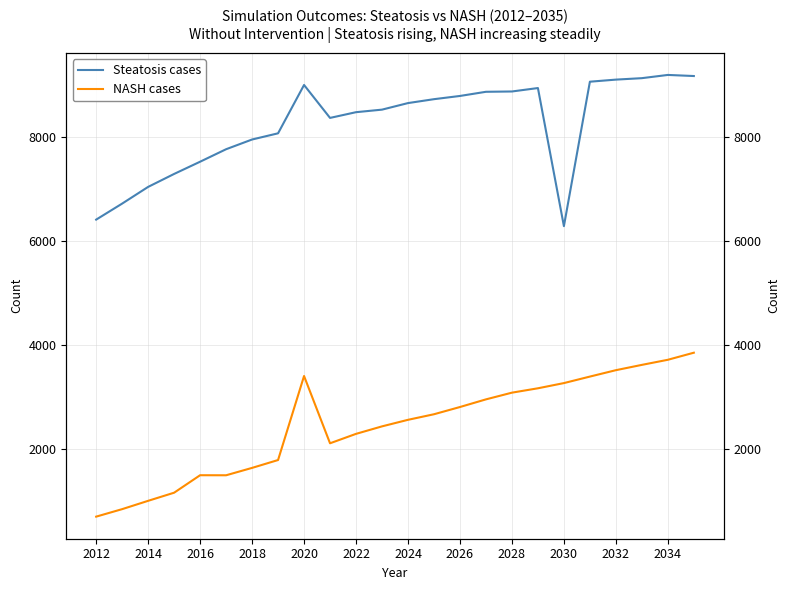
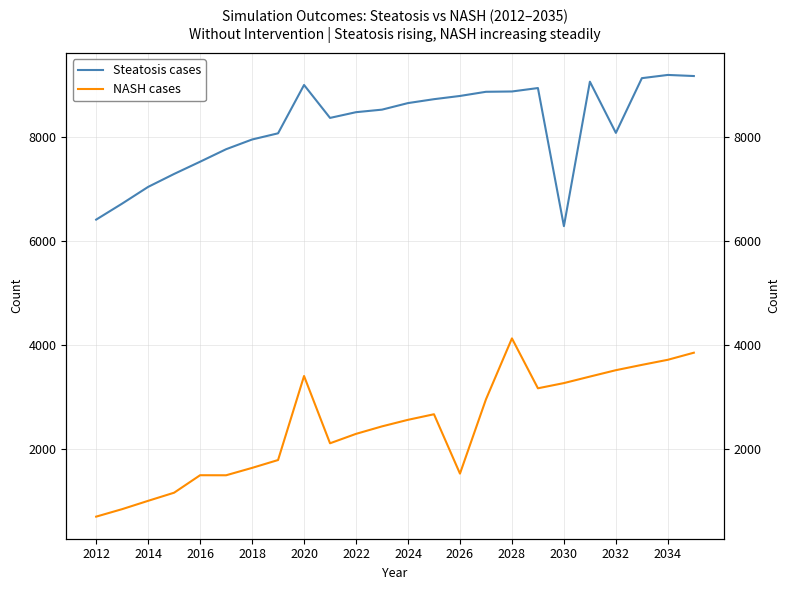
NASH cases, 2026: 2800 -> 1500
NASH cases, 2028: 3100 -> 4100
Steatosis cases, 2032: 9100 -> 8100
